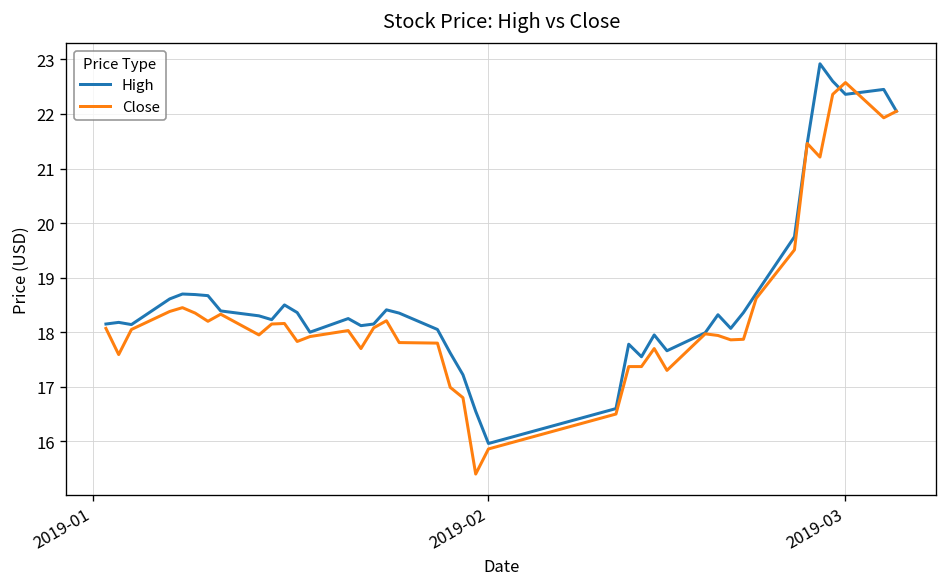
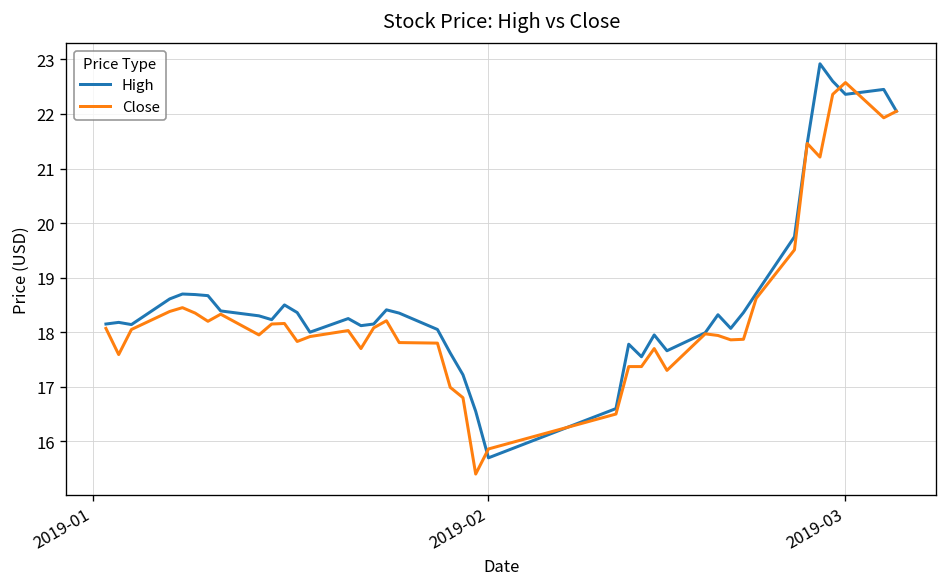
High, 2019-02: 16.0 -> 15.7
